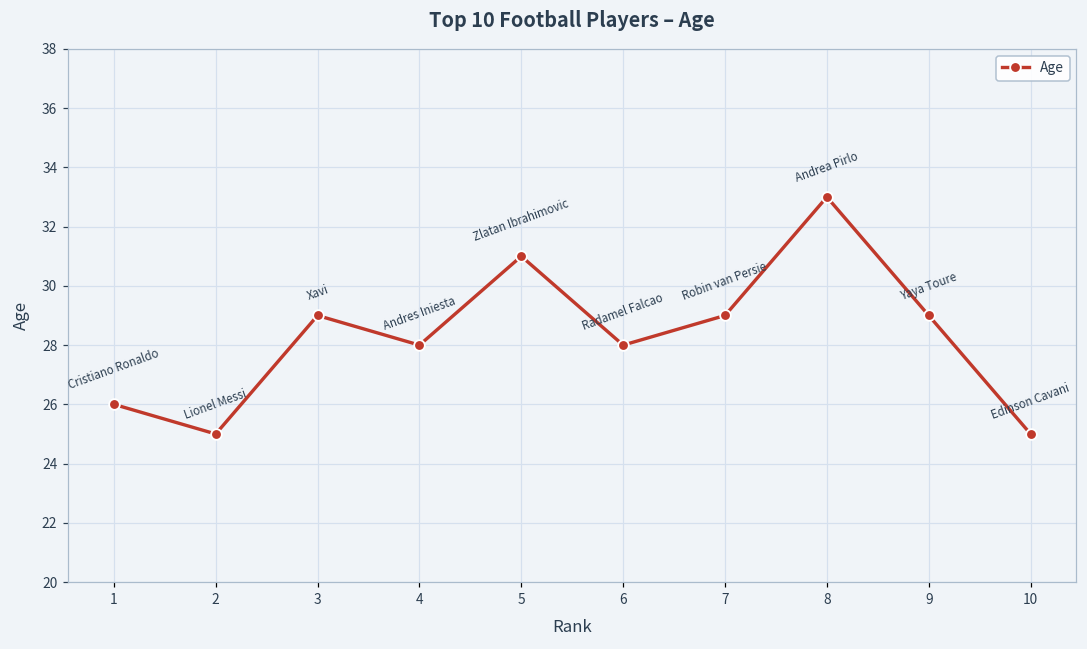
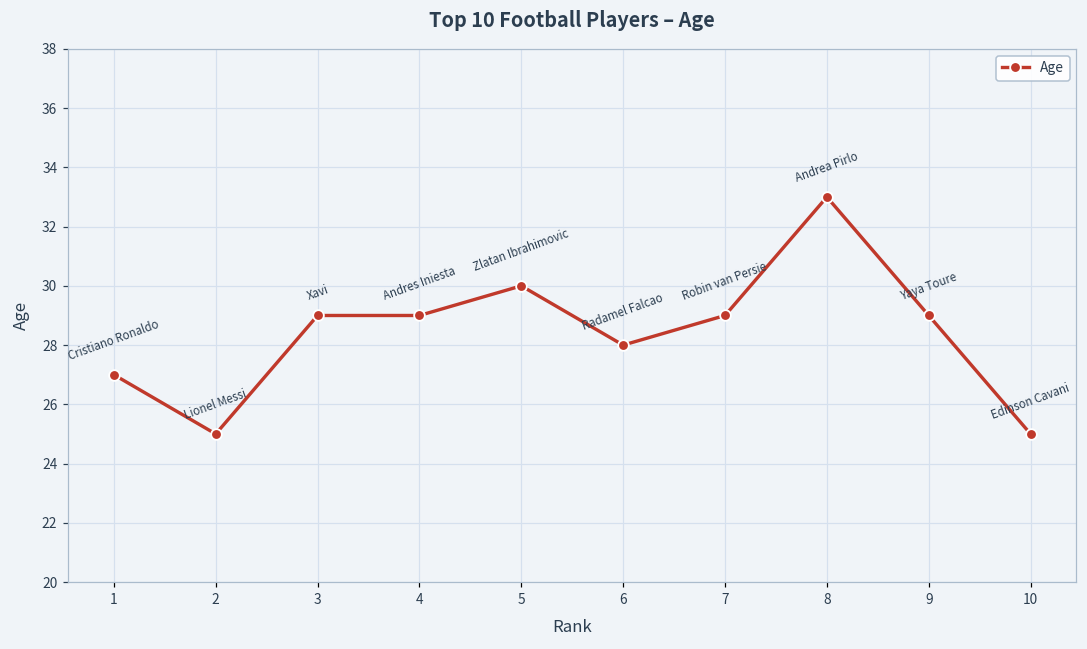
1: 26 -> 27
4: 28 -> 29
5: 31 -> 30
